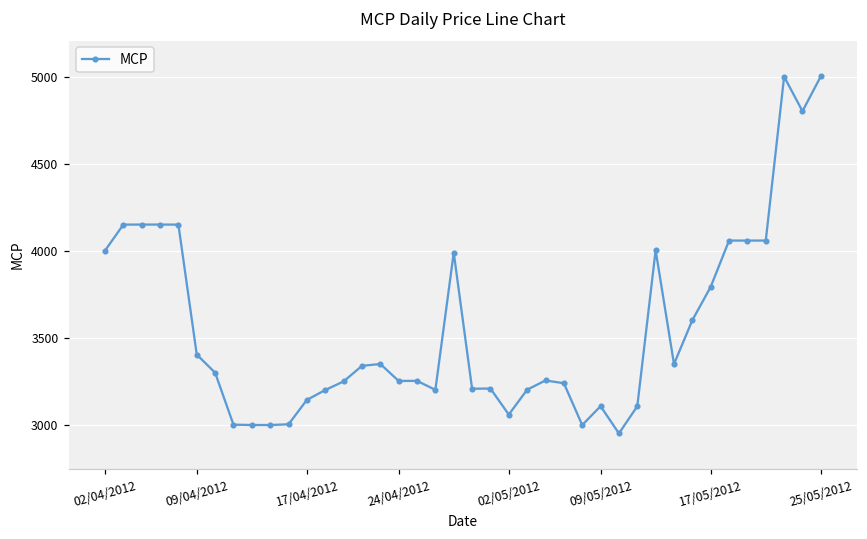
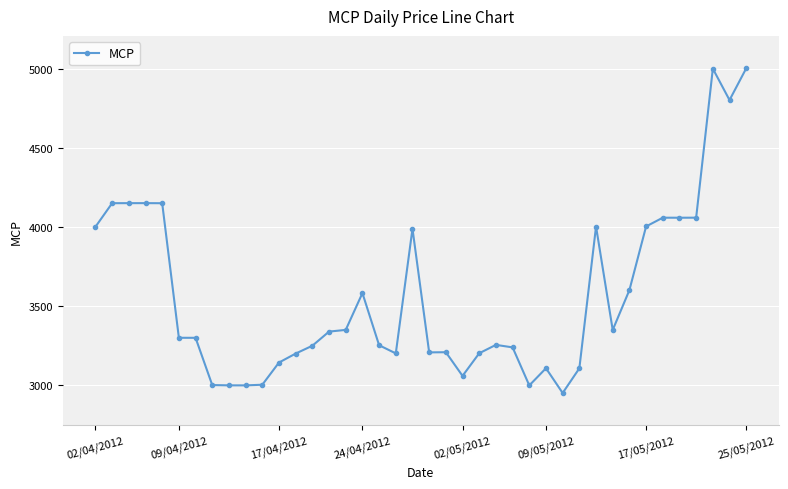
09/04/2012: 3400 -> 3300
24/04/2012: 3250 -> 3580
17/05/2012: 3790 -> 4000
